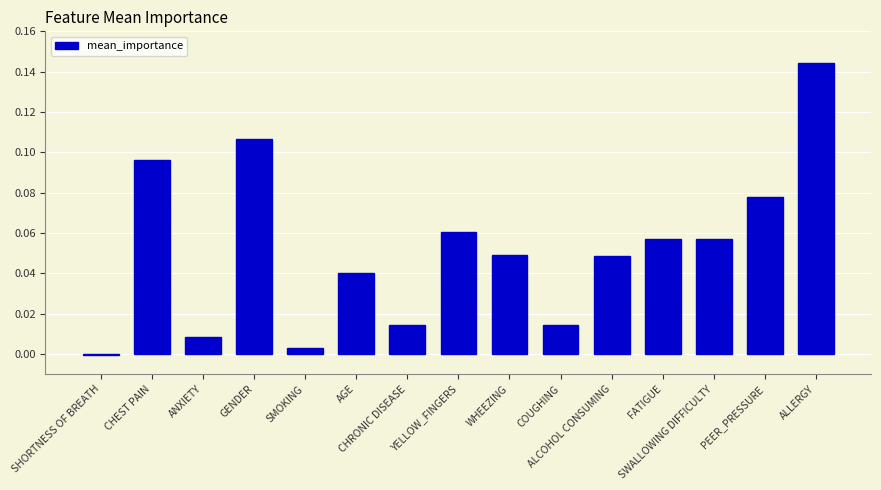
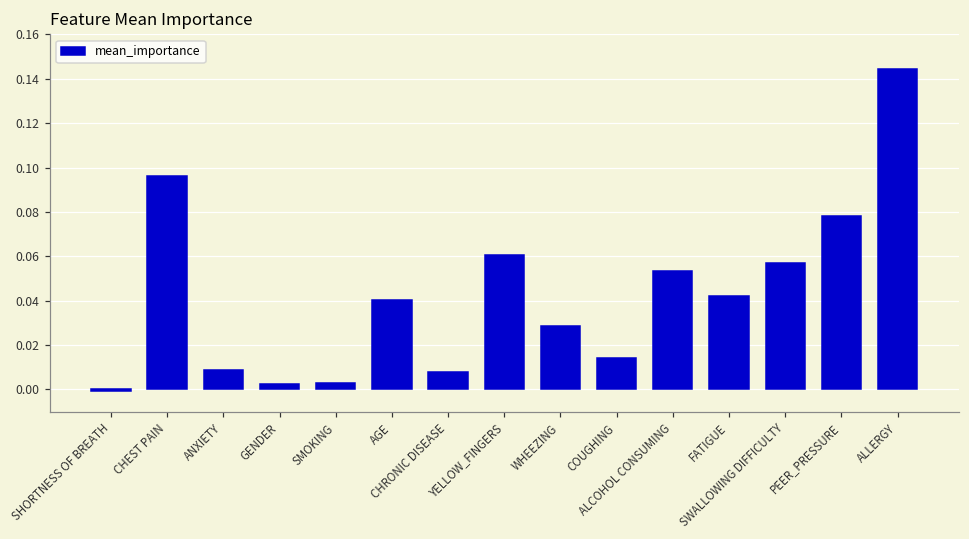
GENDER: 0.107 -> 0.002
CHRONIC DISEASE: 0.014 -> 0.008
WHEEZING: 0.049 -> 0.029
ALCOHOL CONSUMING: 0.049 -> 0.053
FATIGUE: 0.057 -> 0.042
